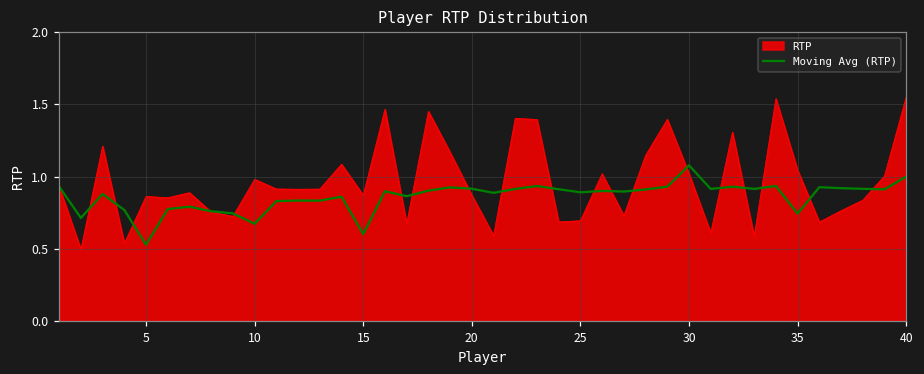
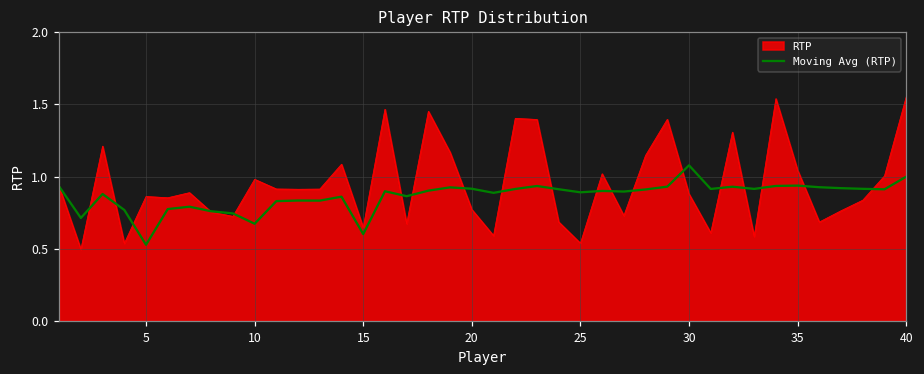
RTP, 15: 0.87 -> 0.65
RTP, 20: 0.87 -> 0.77
RTP, 25: 0.69 -> 0.54
RTP, 30: 1.02 -> 0.88
Moving Avg (RTP), 35: 0.74 -> 0.94
